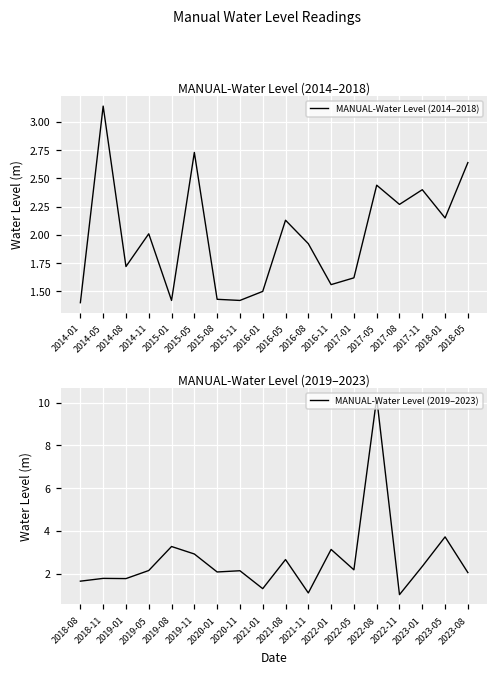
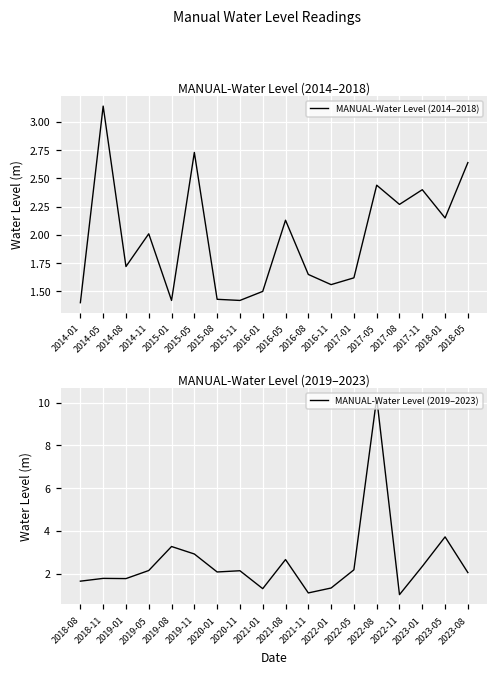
MANUAL-Water Level (2014–2018), 2016-08: 1.92 -> 1.65
MANUAL-Water Level (2019–2023), 2022-01: 3.1 -> 1.3
